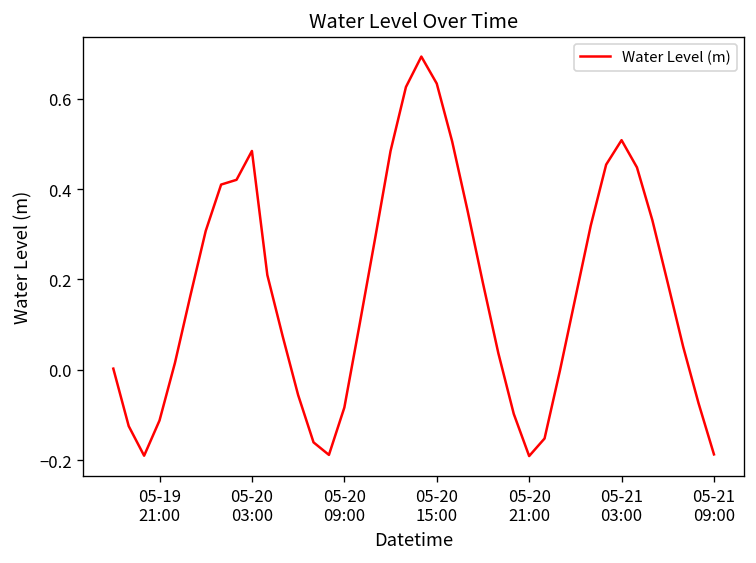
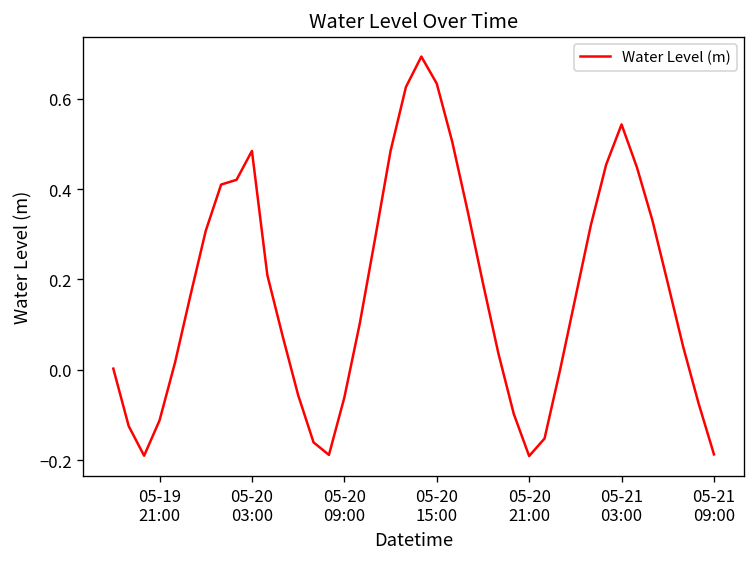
05-20 09:00: -0.08 -> -0.06
05-21 03:00: 0.51 -> 0.54
